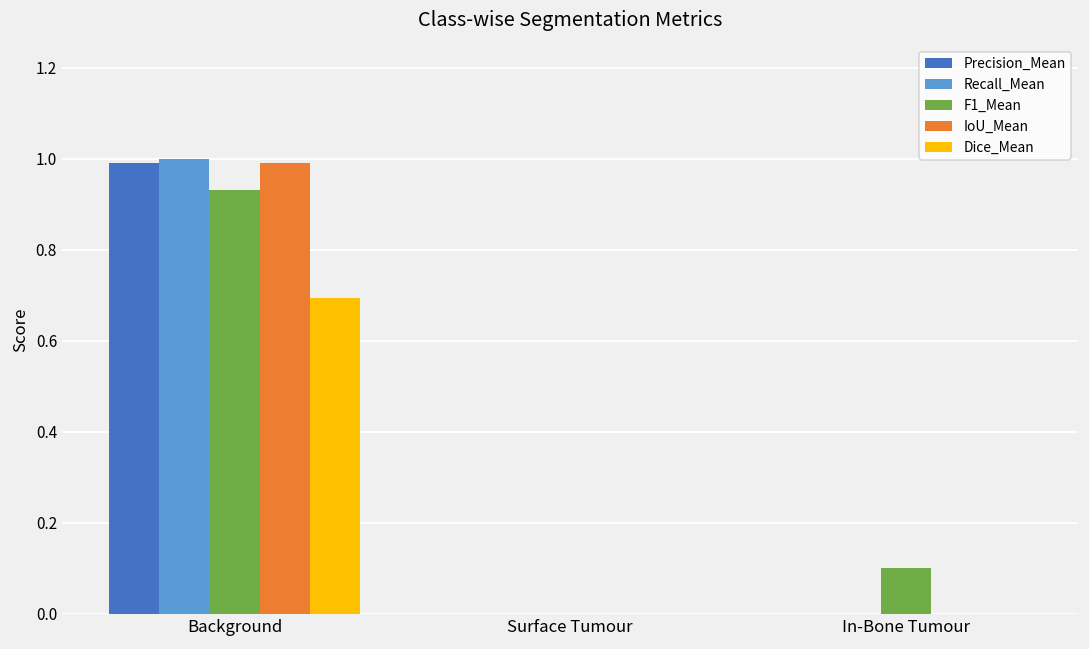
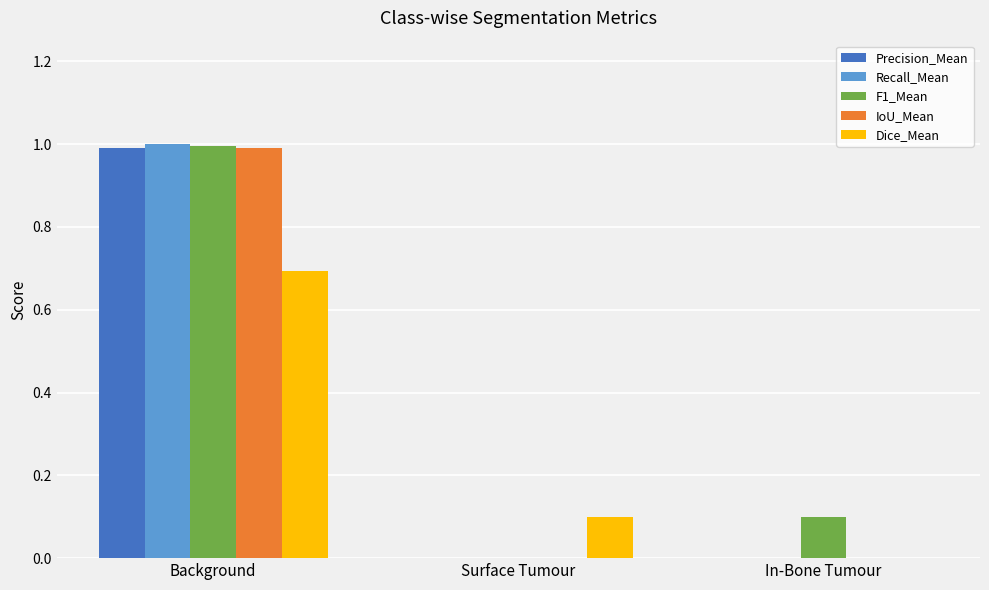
F1_Mean, Background: 0.93 -> 0.99
Dice_Mean, Surface Tumour: 0.0 -> 0.1
